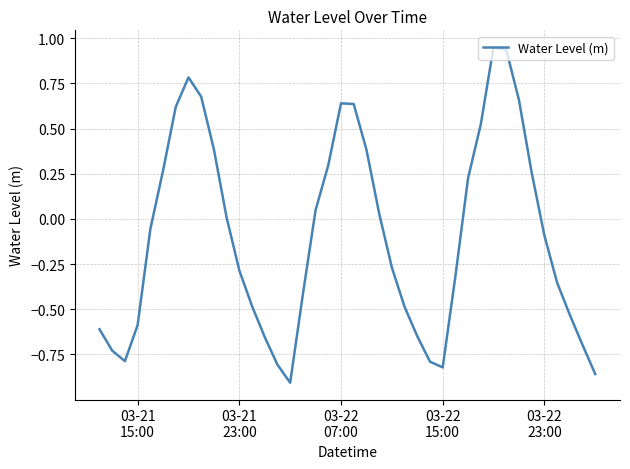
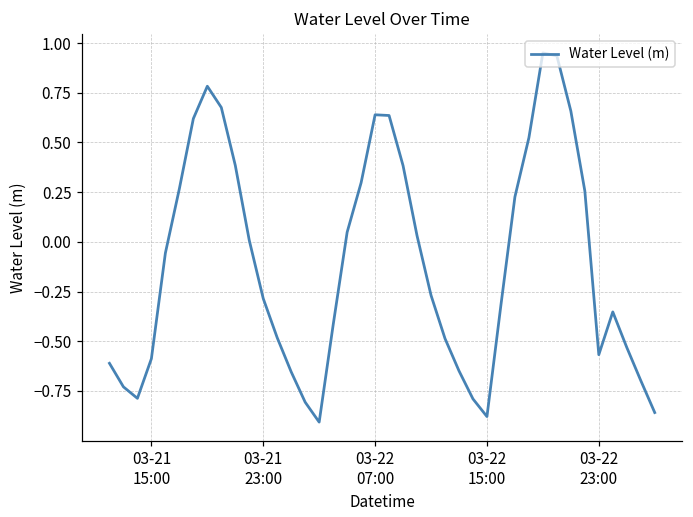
03-22 15:00: -0.82 -> -0.88
03-22 23:00: -0.09 -> -0.57
